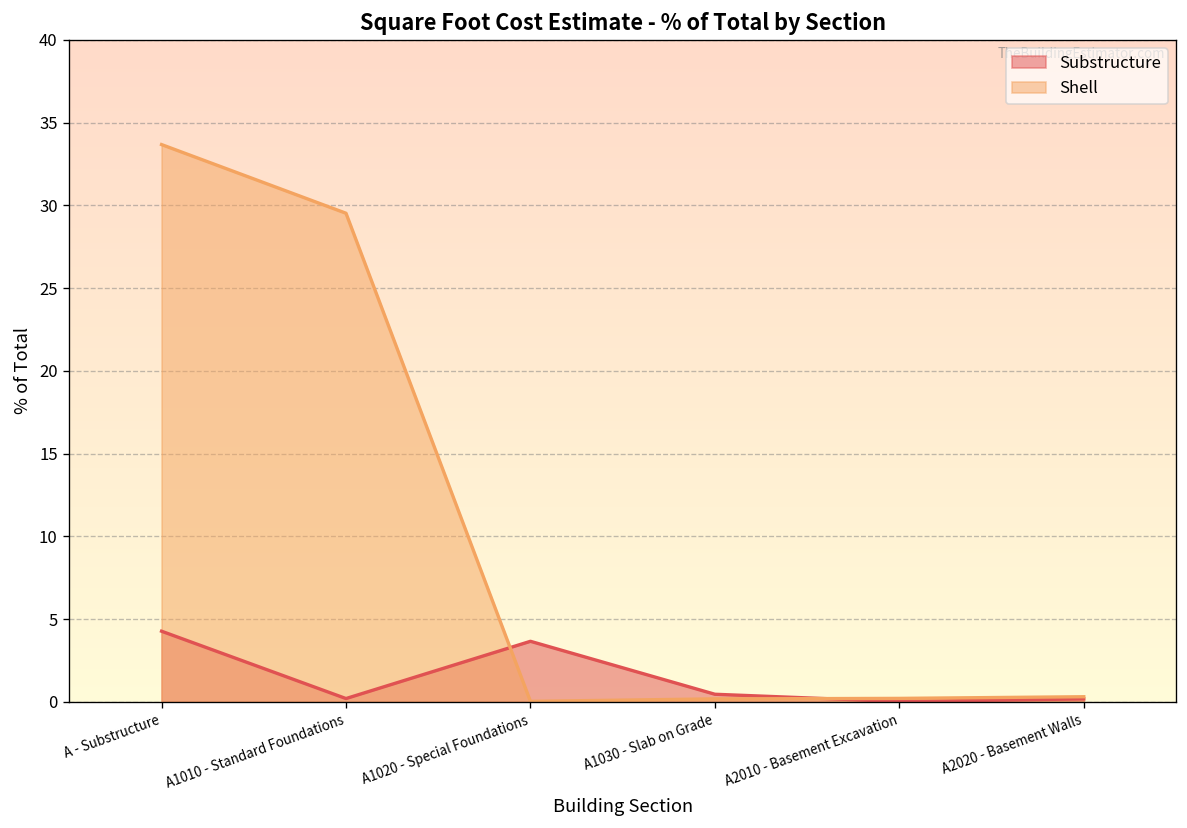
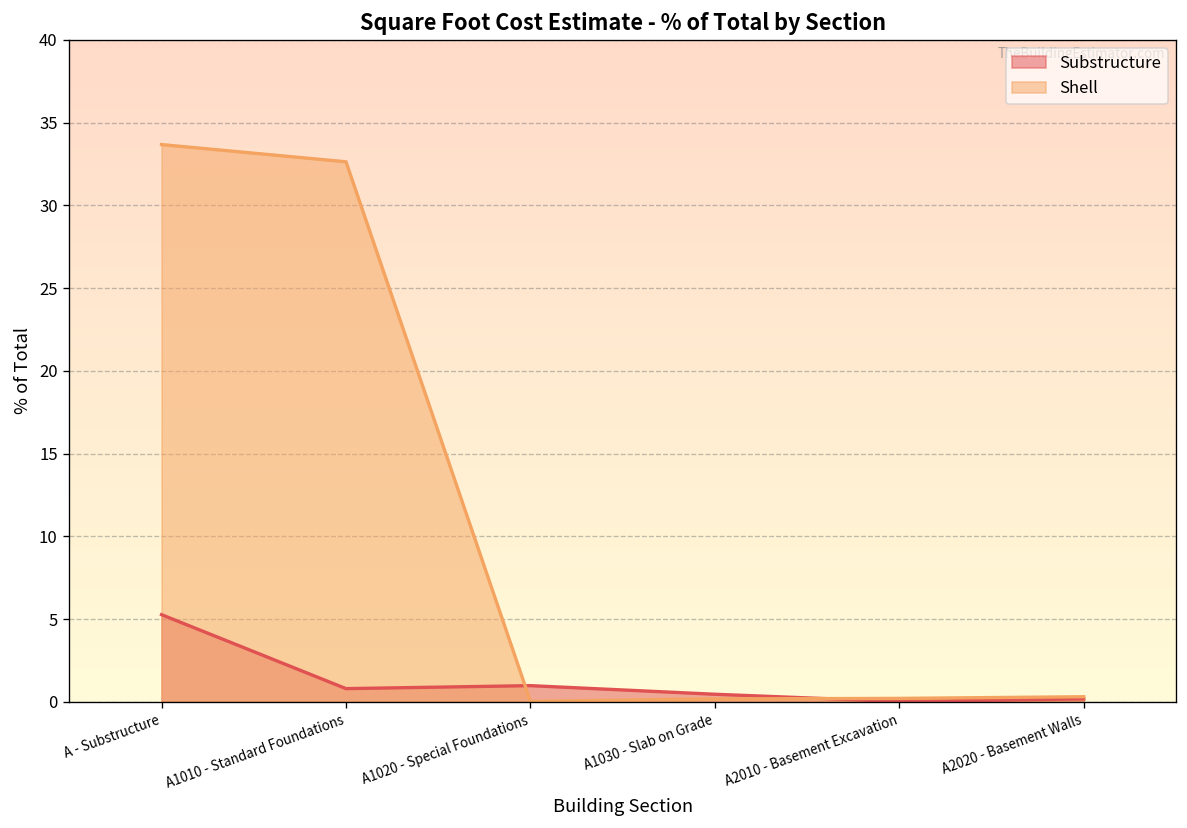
Substructure, A - Substructure: 4.3 -> 5.3
Substructure, A1010 - Standard Foundations: 0.2 -> 0.8
Shell, A1010 - Standard Foundations: 29.5 -> 32.6
Substructure, A1020 - Special Foundations: 3.7 -> 1.0
